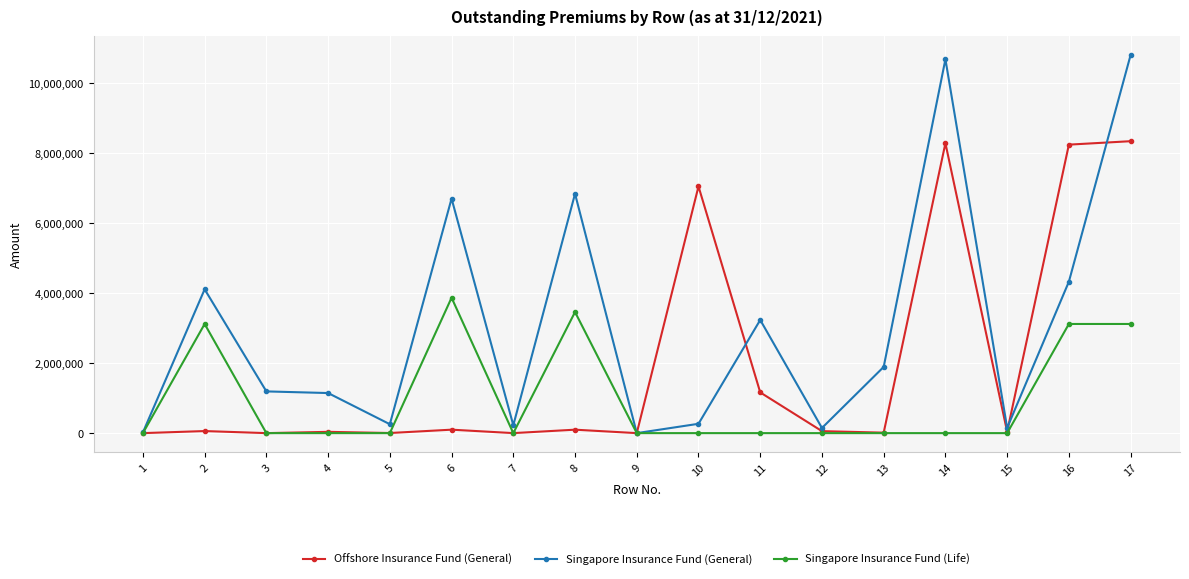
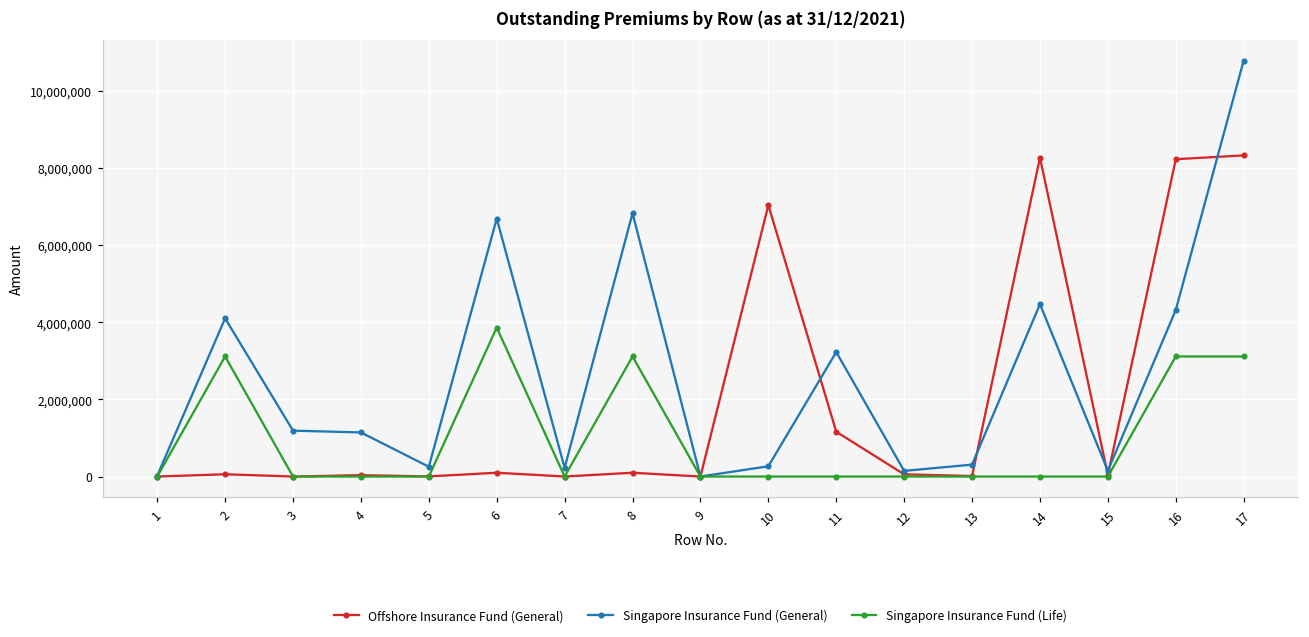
Singapore Insurance Fund (Life), 8: 3,500,000 -> 3,100,000
Singapore Insurance Fund (General), 13: 1,900,000 -> 300,000
Singapore Insurance Fund (General), 14: 10,700,000 -> 4,500,000
